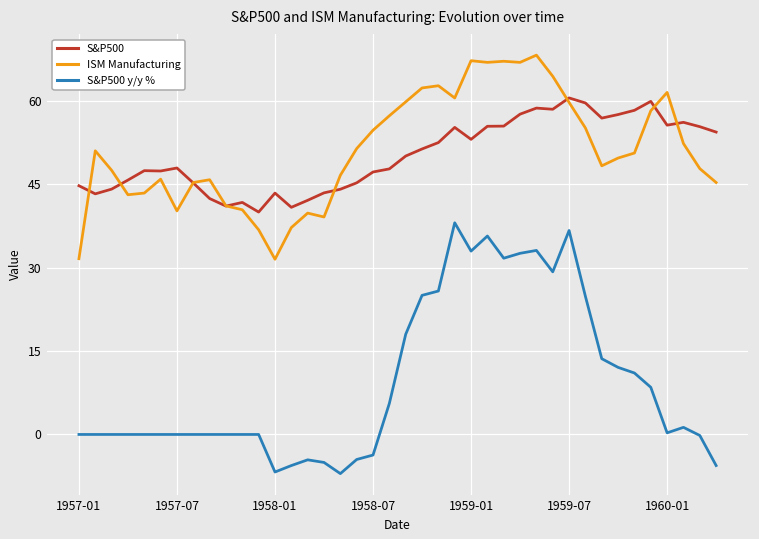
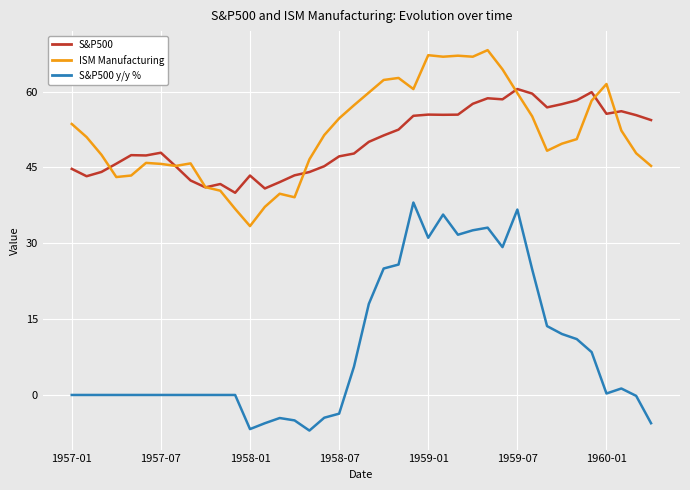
ISM Manufacturing, 1957-01: 32 -> 54
ISM Manufacturing, 1957-07: 40 -> 46
ISM Manufacturing, 1958-01: 32 -> 33
S&P500, 1959-01: 53 -> 55
S&P500 y/y %, 1959-01: 33 -> 31
